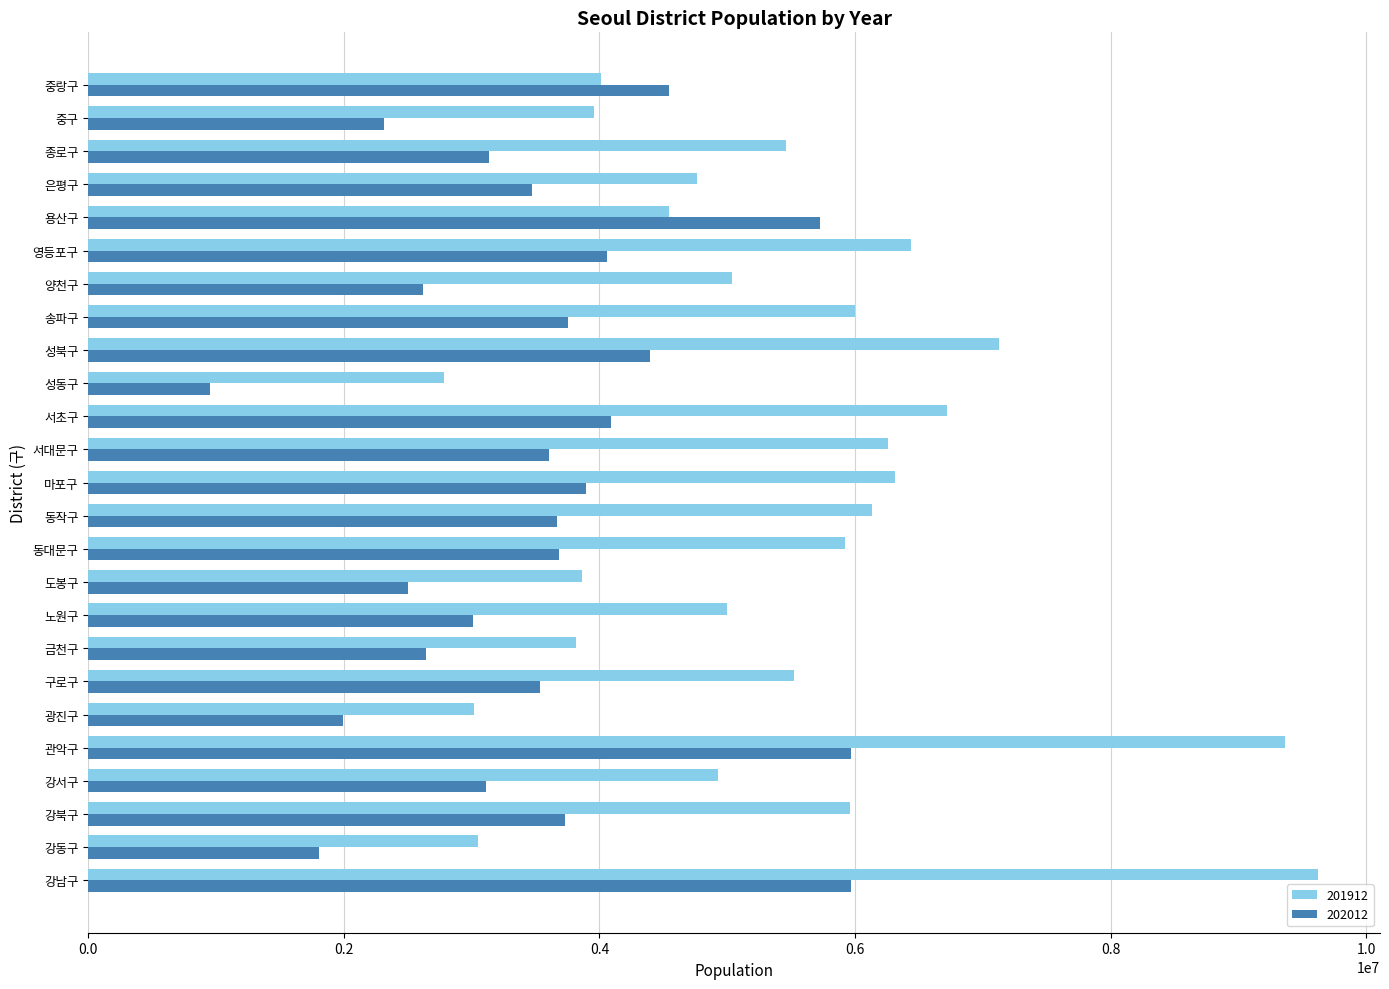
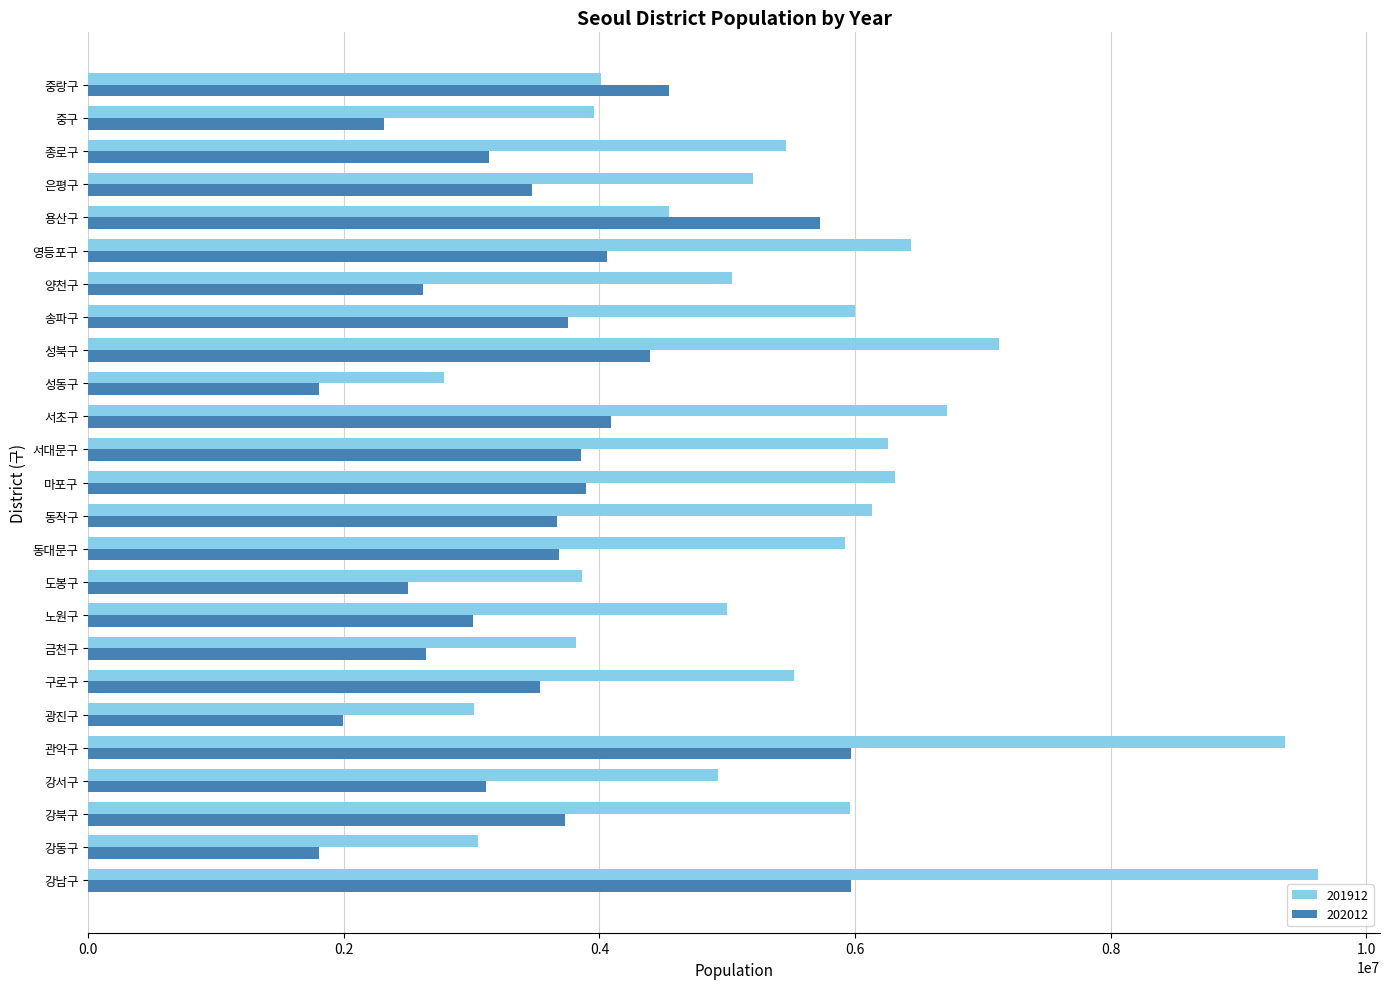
201912, 은평구: 4760000 -> 5200000
202012, 성동구: 950000 -> 1800000
202012, 서대문구: 3610000 -> 3850000
